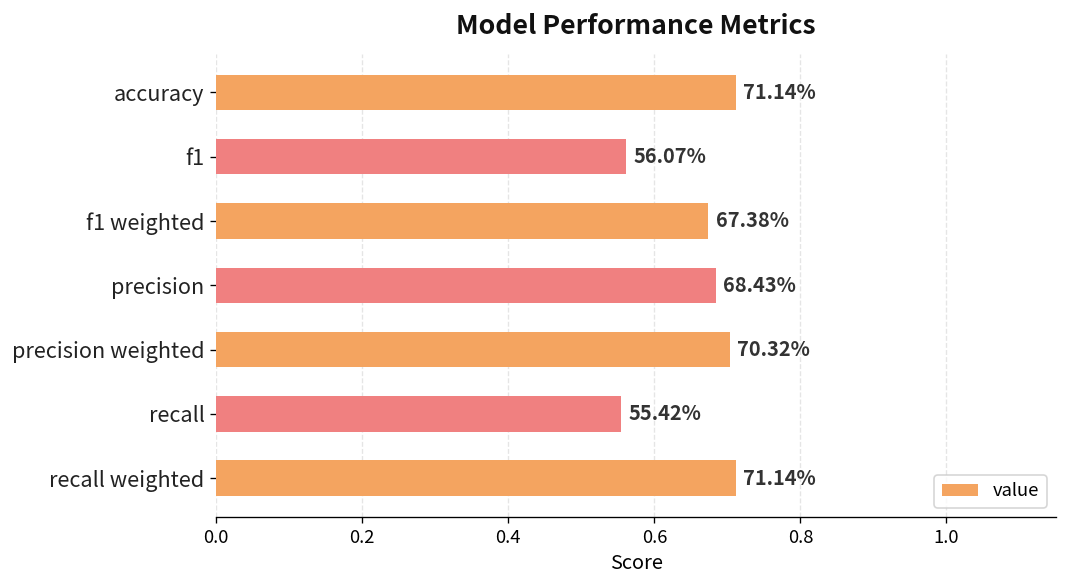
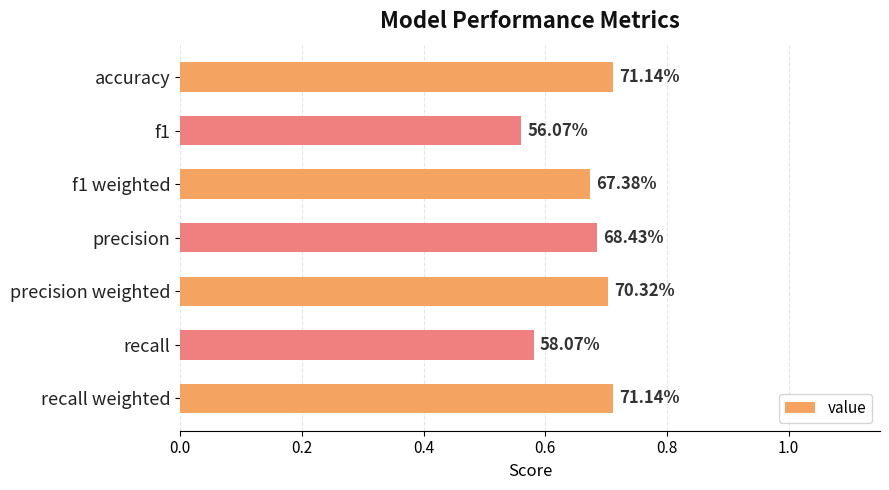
recall: 55.42% -> 58.07%
